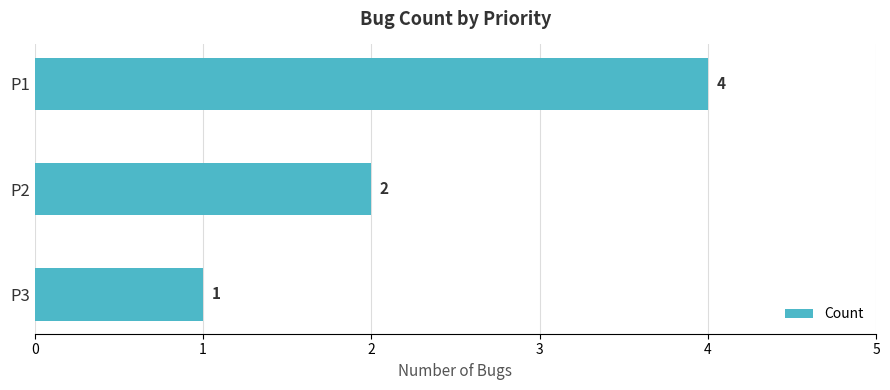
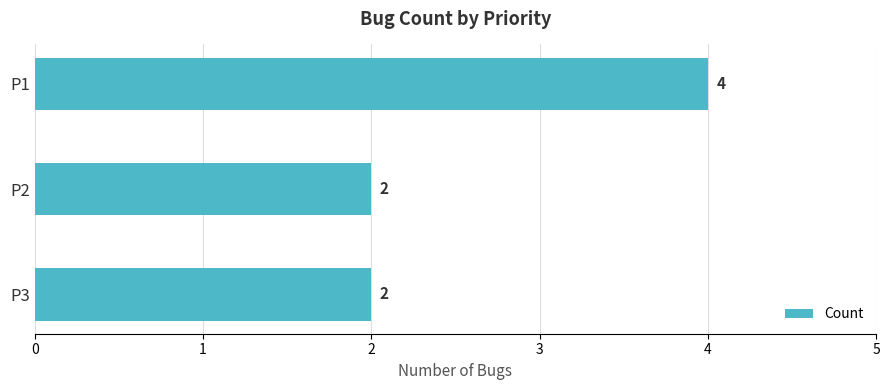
P3: 1 -> 2
